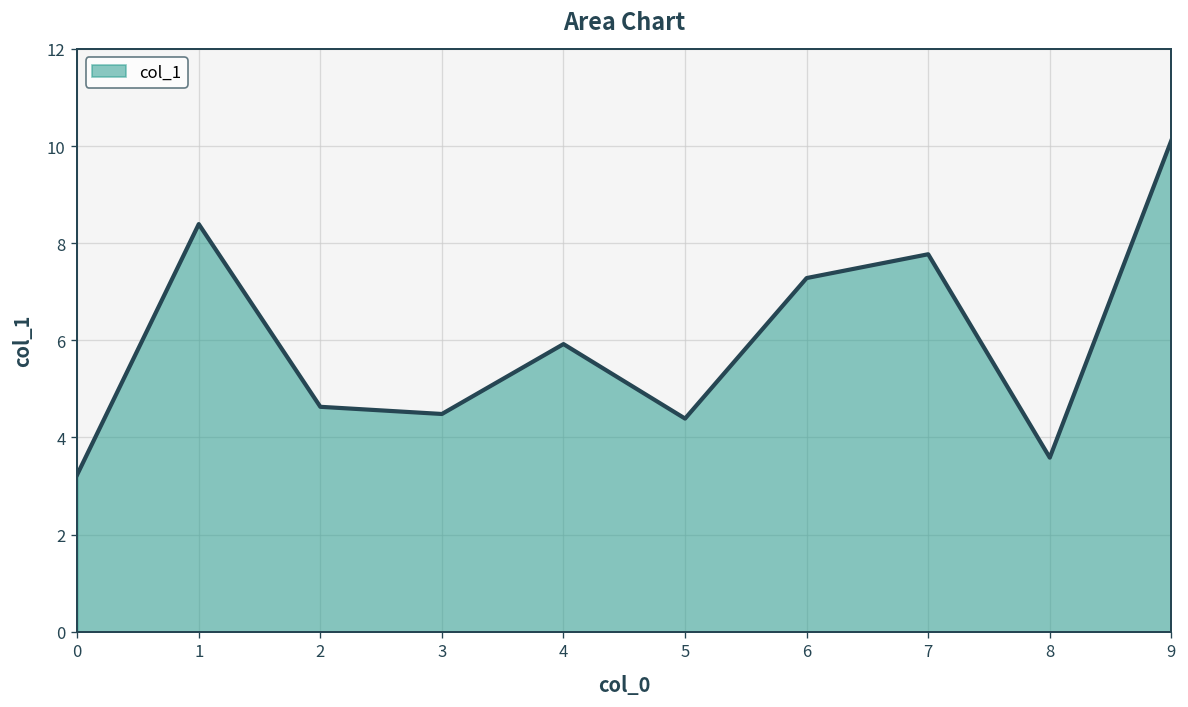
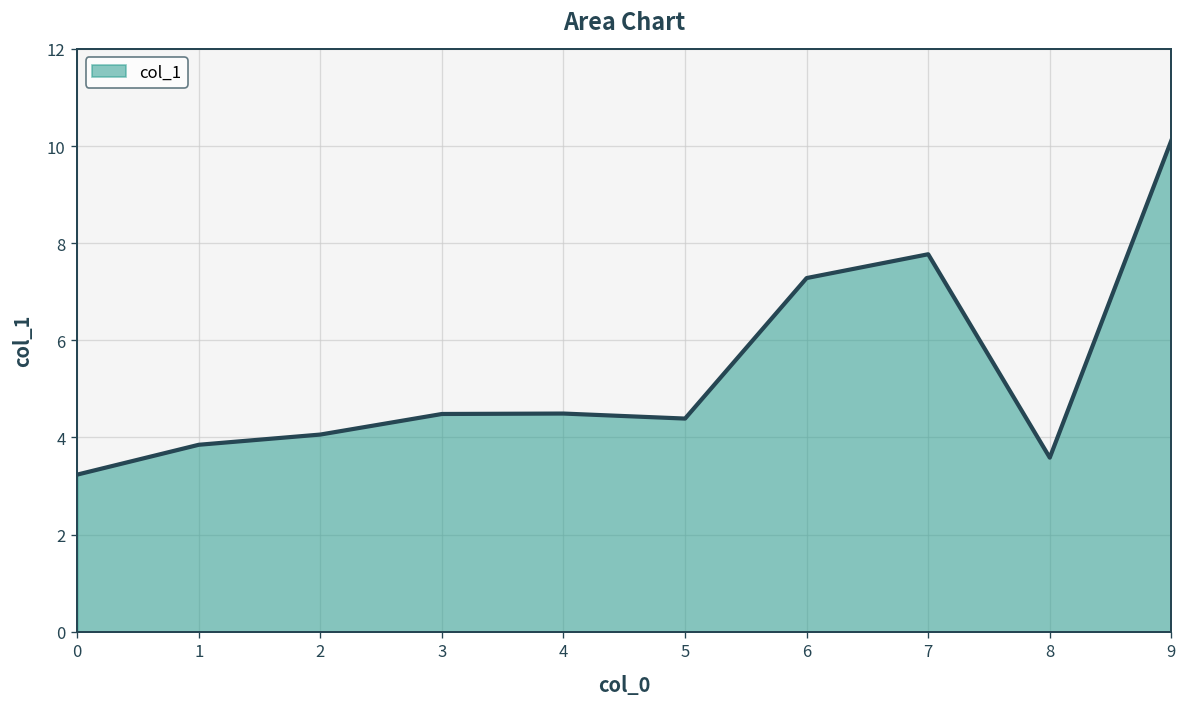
1: 8.4 -> 3.8
2: 4.6 -> 4.1
4: 5.9 -> 4.5
